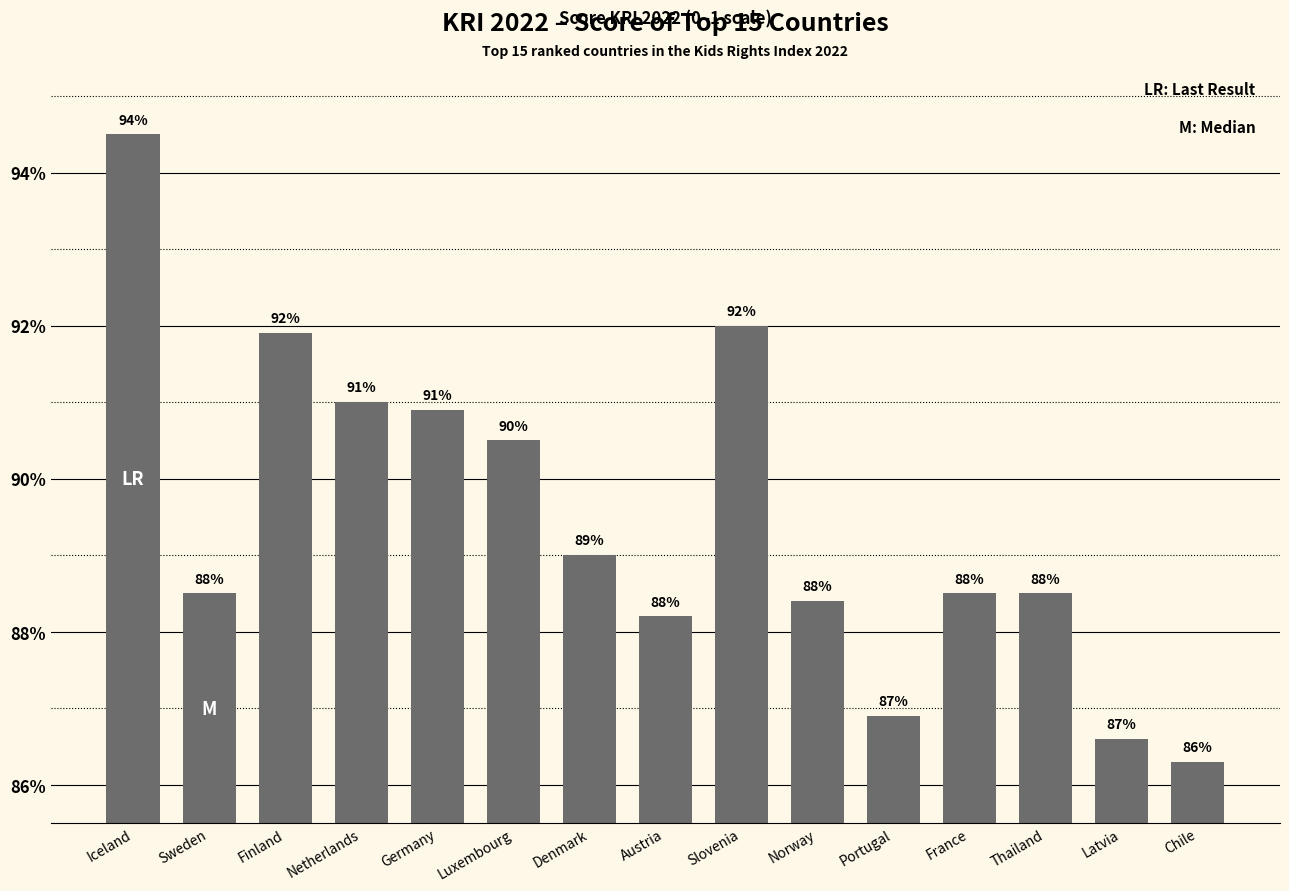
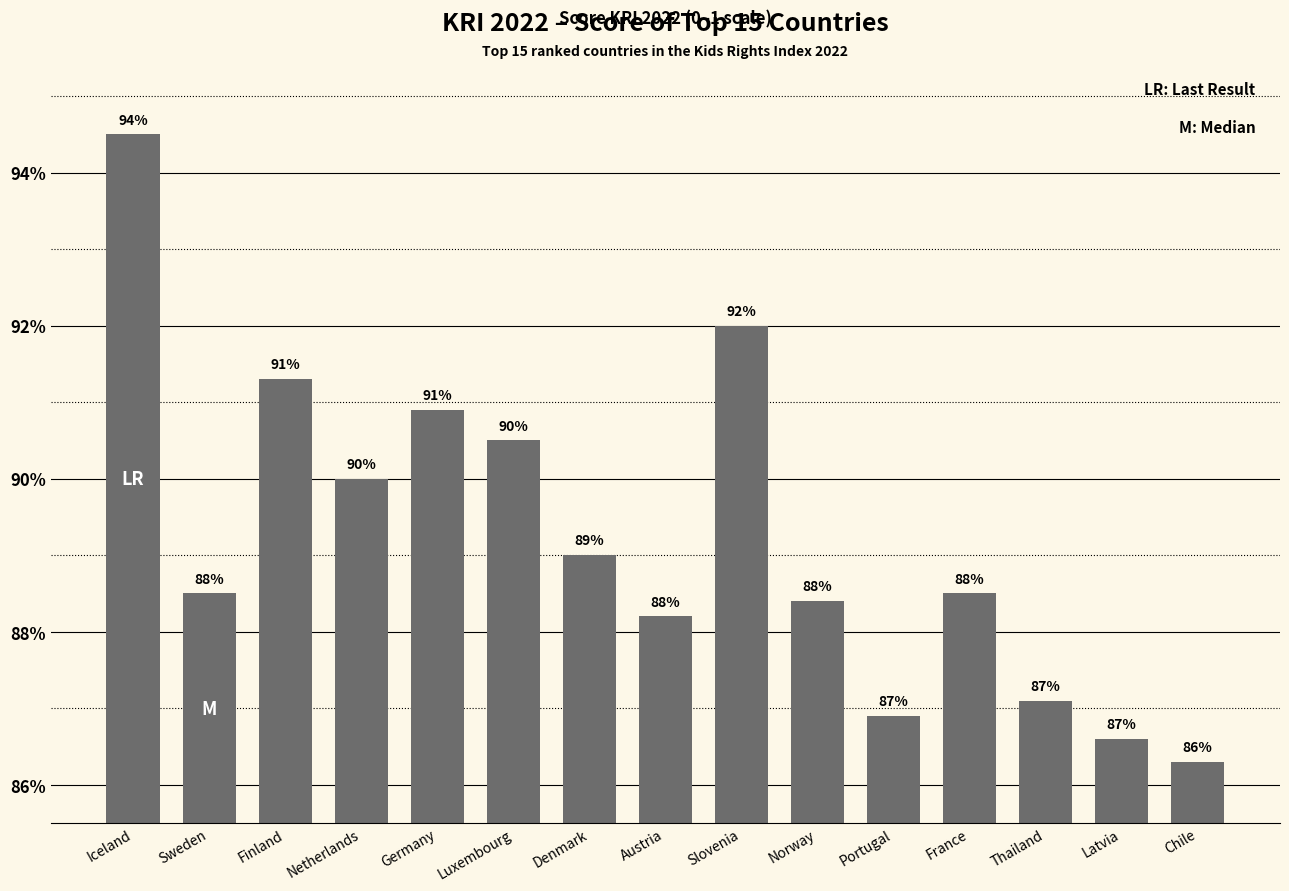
Finland: 92% -> 91%
Netherlands: 91% -> 90%
Thailand: 88% -> 87%
